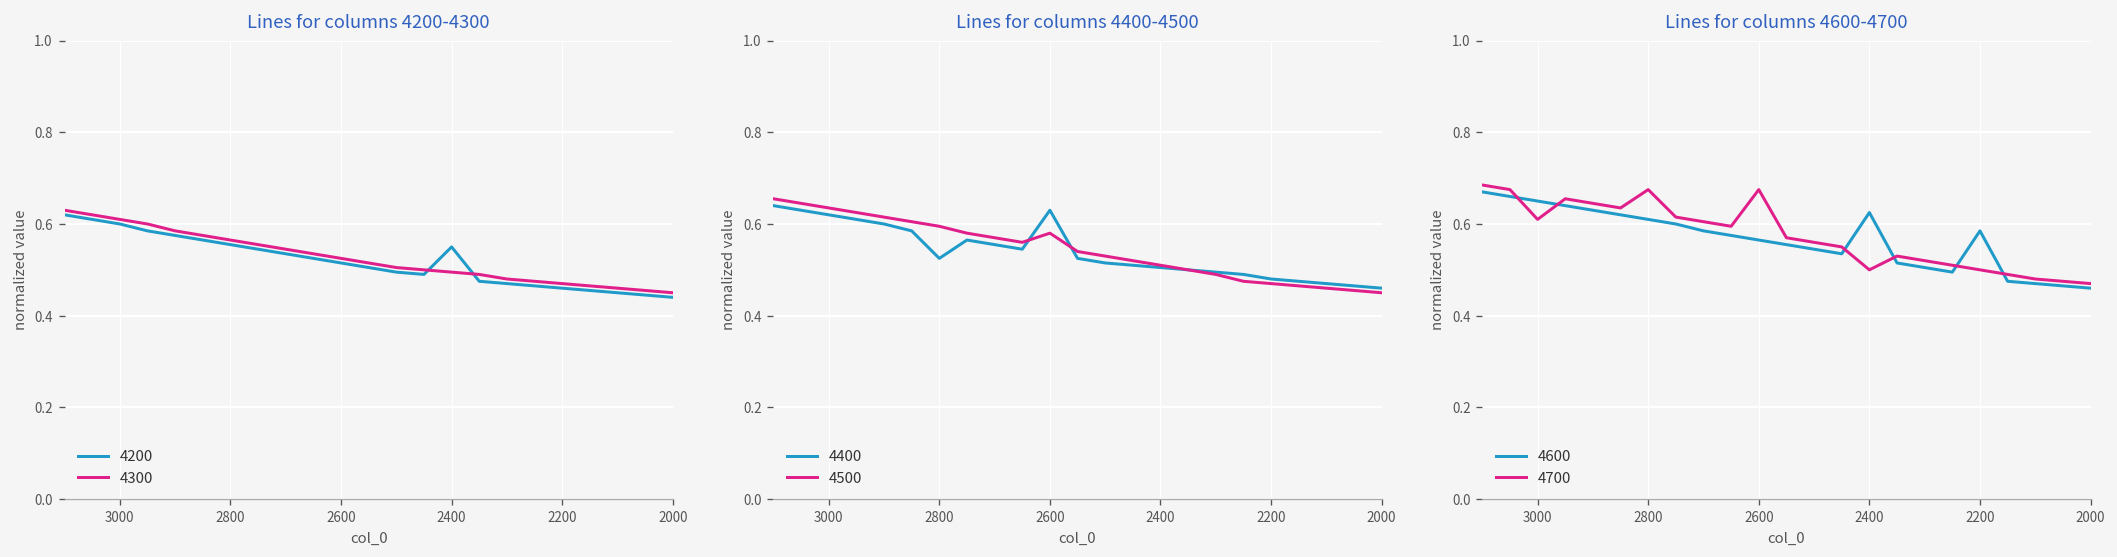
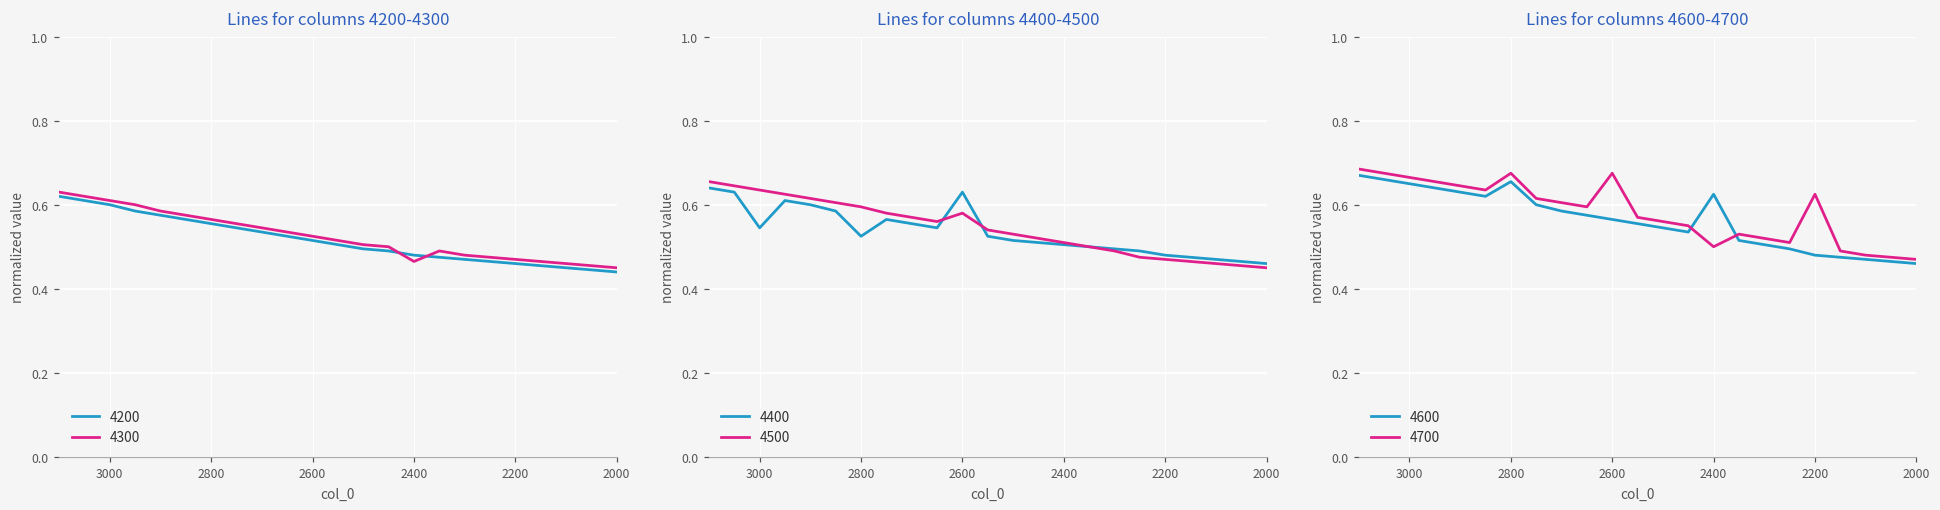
Lines for columns 4200-4300, 4200, 2400: 0.55 -> 0.48
Lines for columns 4200-4300, 4300, 2400: 0.50 -> 0.47
Lines for columns 4400-4500, 4400, 3000: 0.62 -> 0.55
Lines for columns 4600-4700, 4700, 3000: 0.61 -> 0.67
Lines for columns 4600-4700, 4600, 2800: 0.61 -> 0.66
Lines for columns 4600-4700, 4600, 2200: 0.59 -> 0.48
Lines for columns 4600-4700, 4700, 2200: 0.50 -> 0.63
